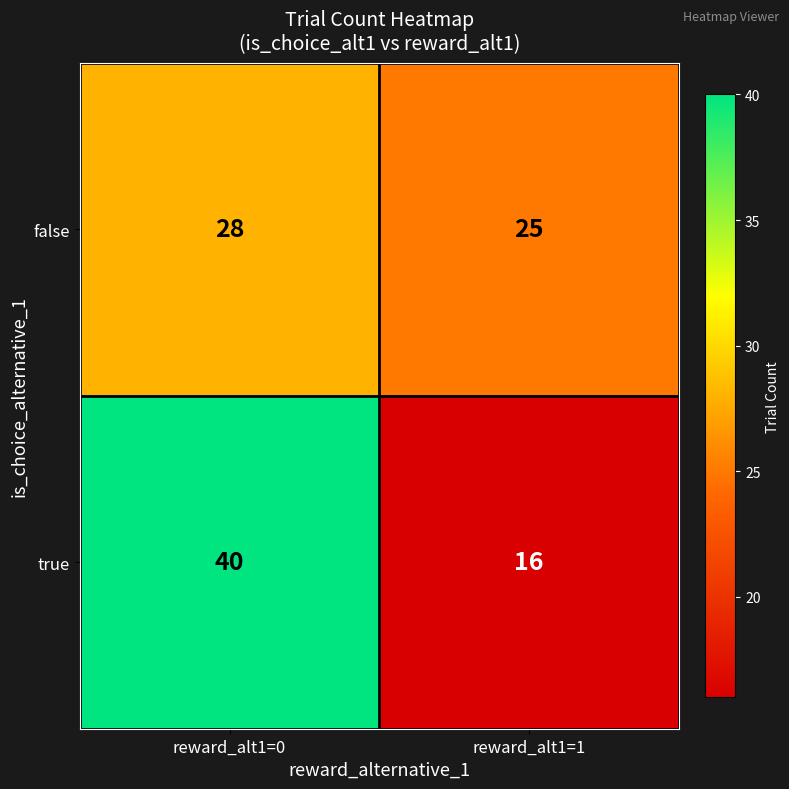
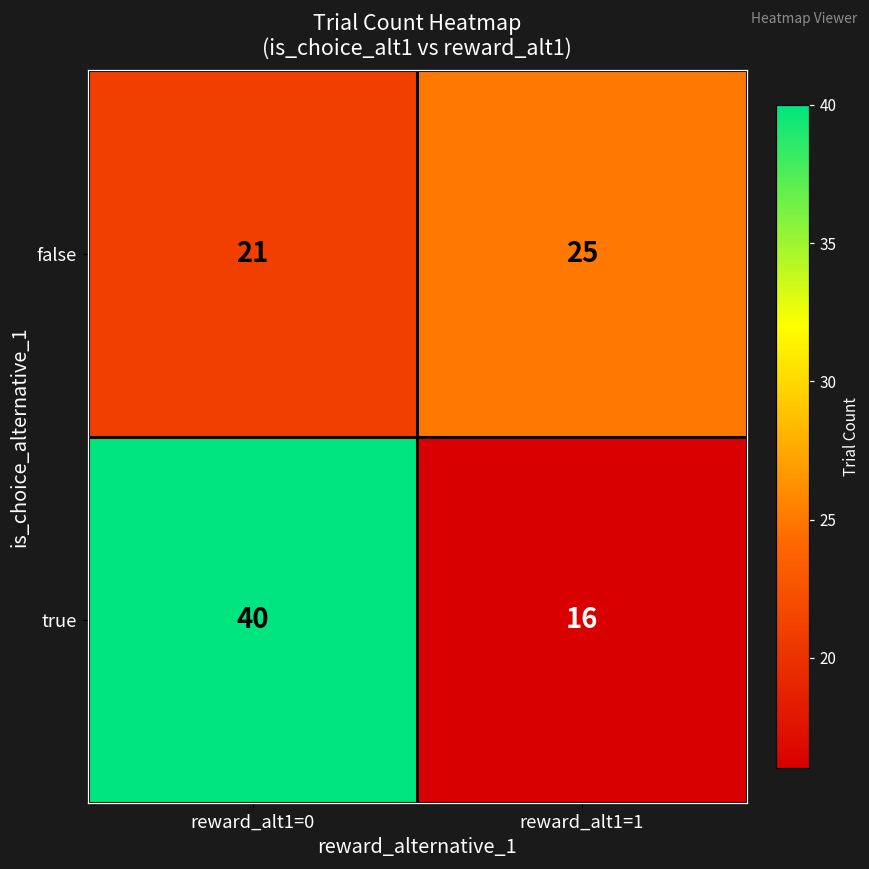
false, reward_alt1=0: 28 -> 21
